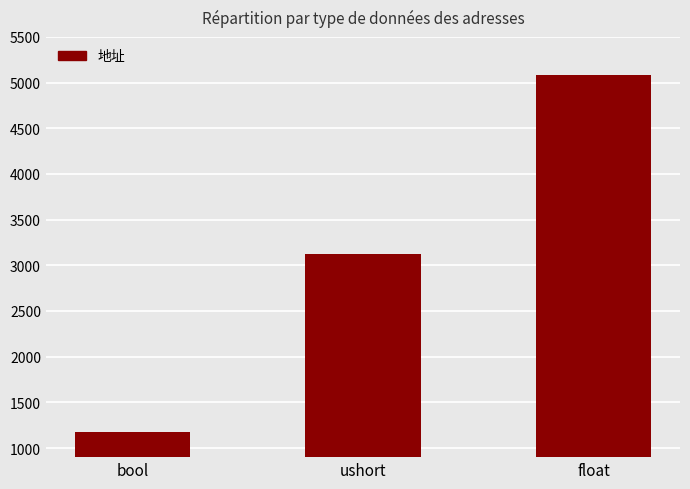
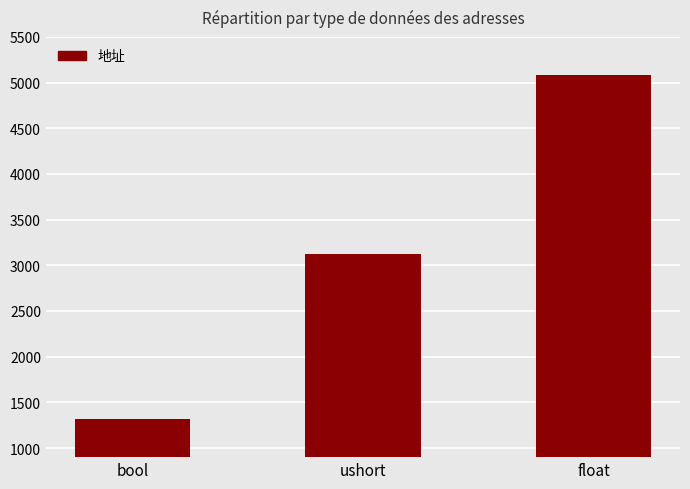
bool: 1200 -> 1300
